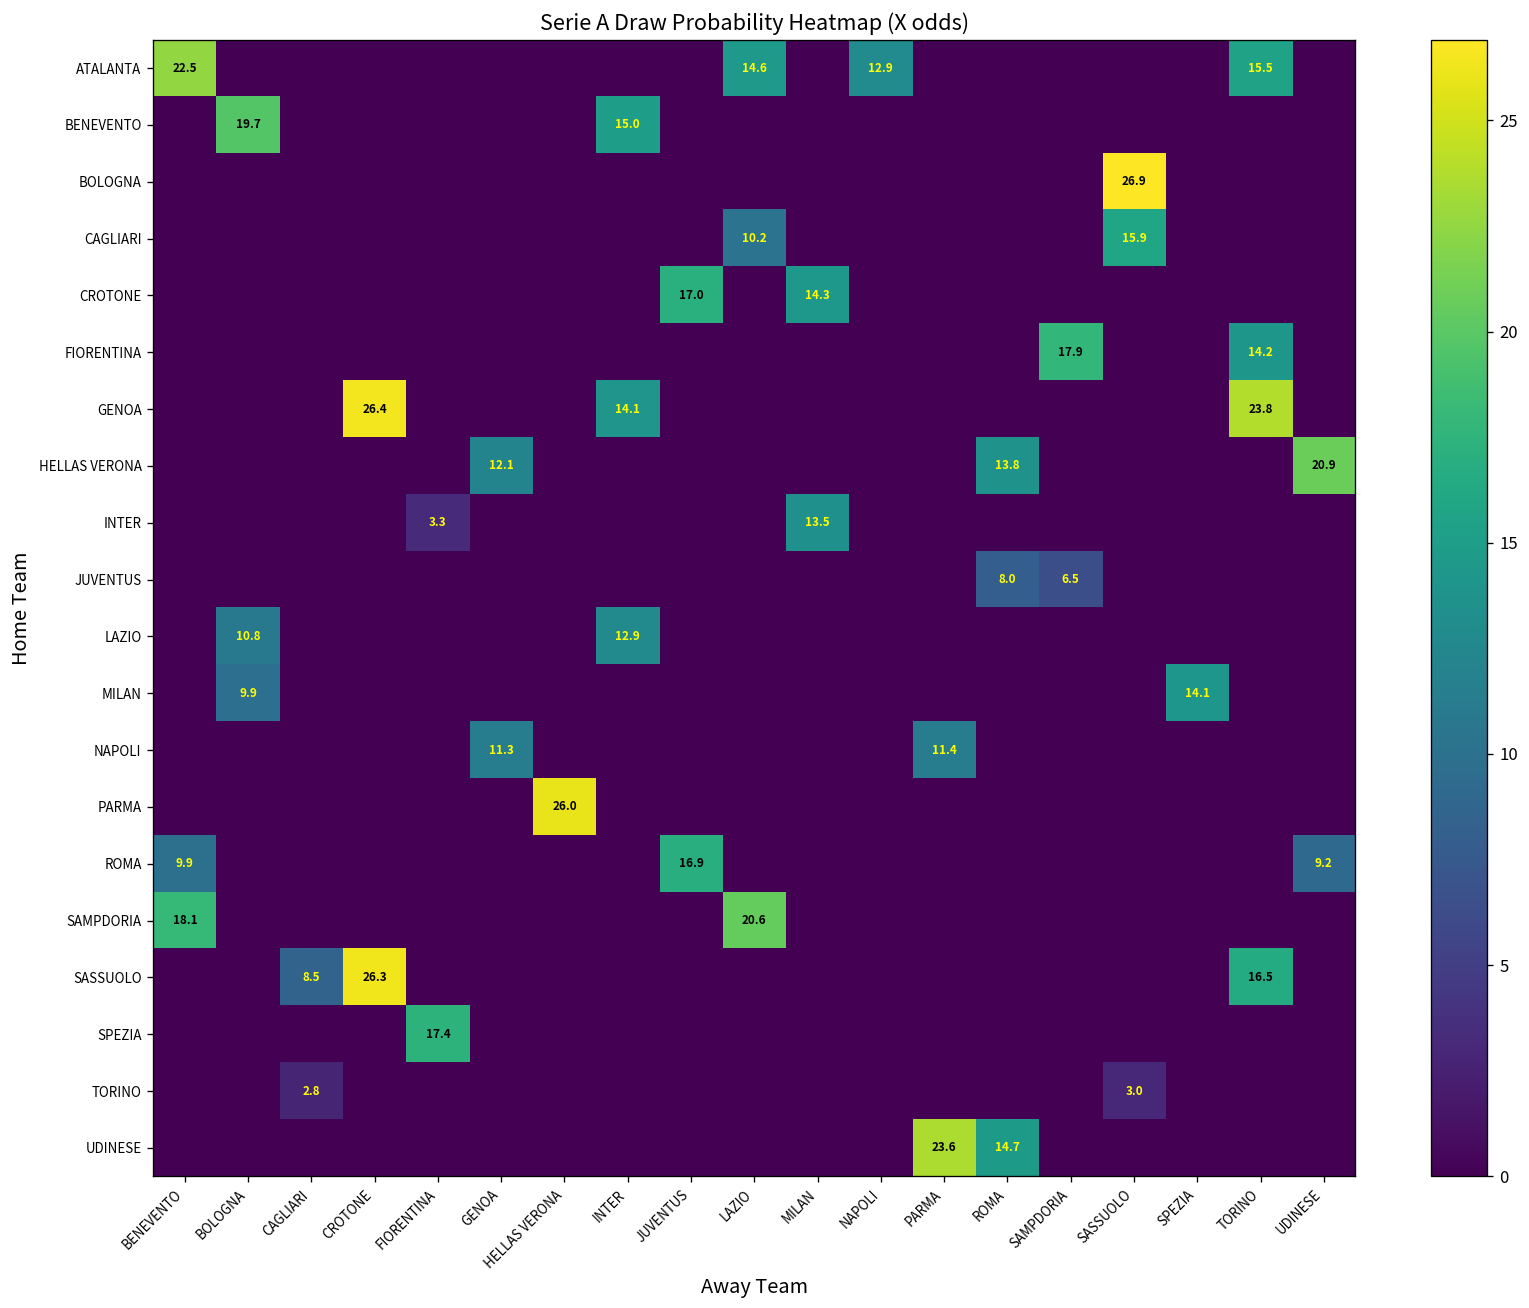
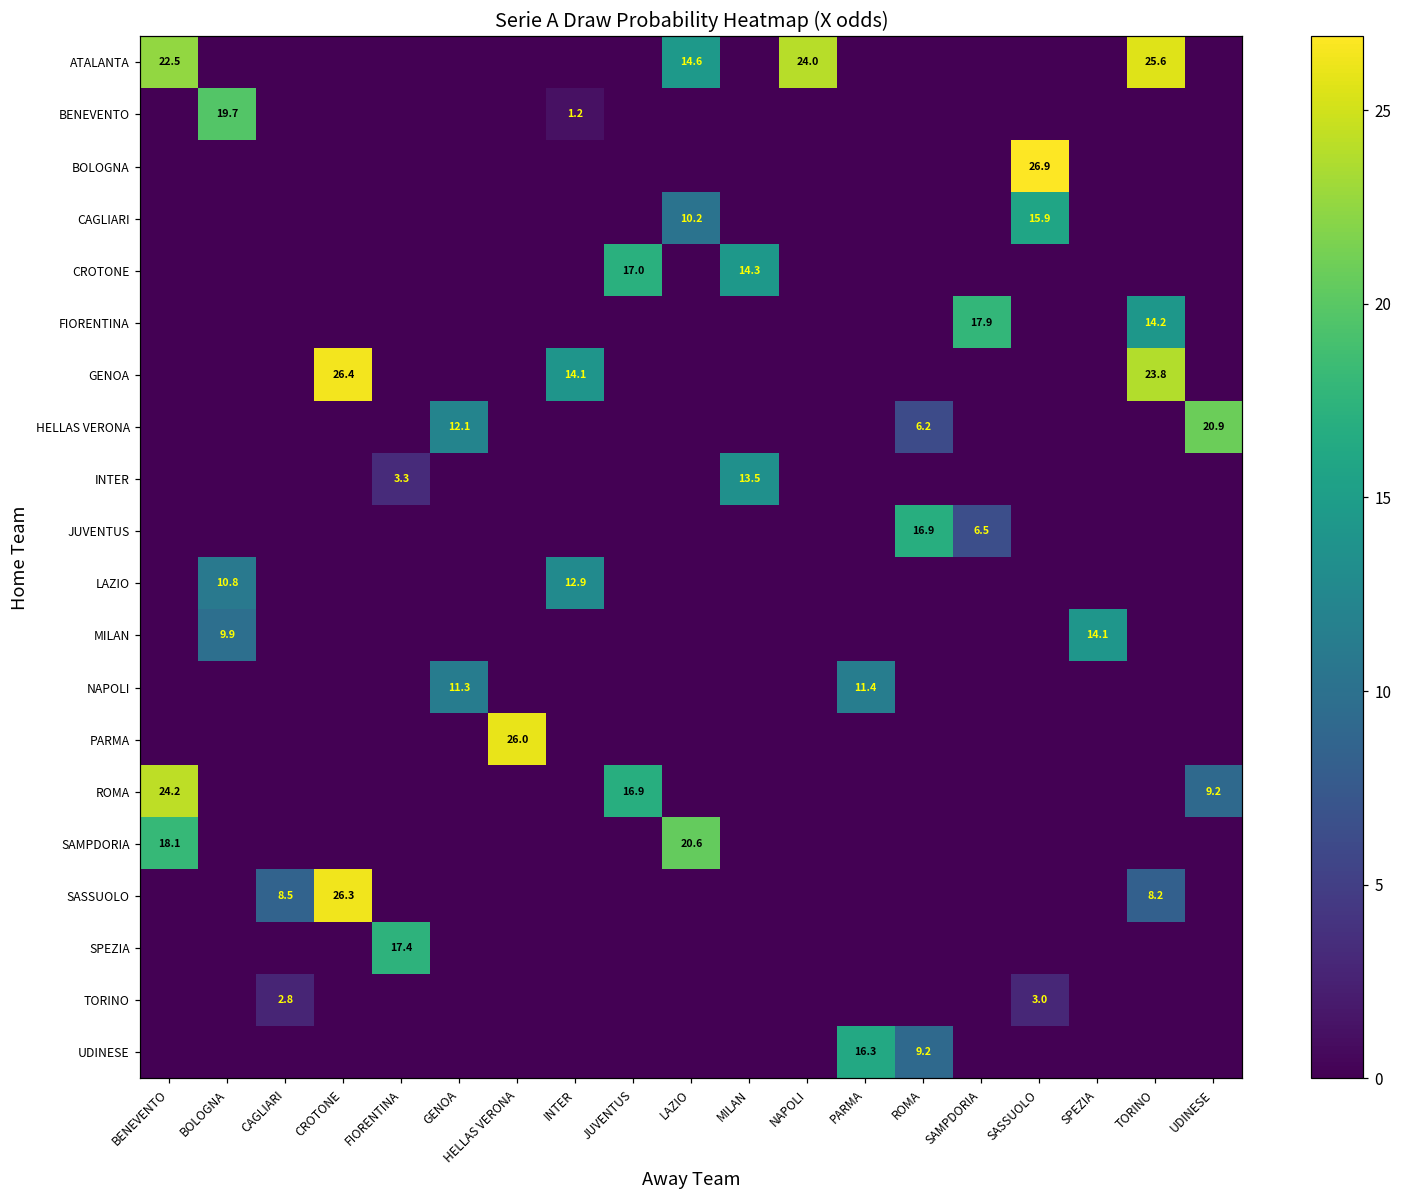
ATALANTA, NAPOLI: 12.9 -> 24.0
ATALANTA, TORINO: 15.5 -> 25.6
BENEVENTO, INTER: 15.0 -> 1.2
HELLAS VERONA, ROMA: 13.8 -> 6.2
JUVENTUS, ROMA: 8.0 -> 16.9
ROMA, BENEVENTO: 9.9 -> 24.2
SASSUOLO, TORINO: 16.5 -> 8.2
UDINESE, PARMA: 23.6 -> 16.3
UDINESE, ROMA: 14.7 -> 9.2
